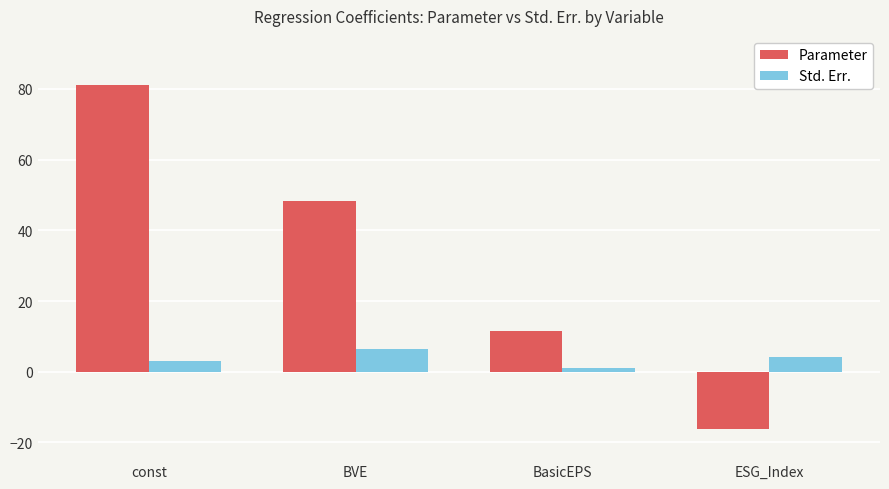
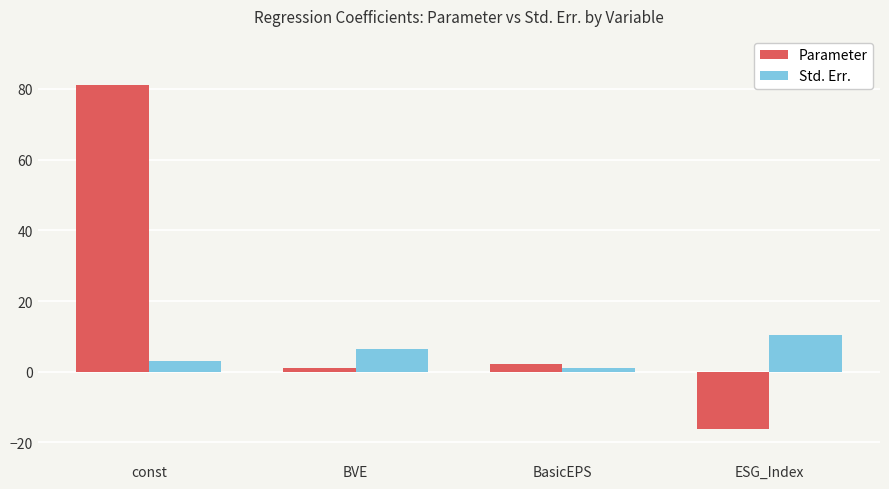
Parameter, BVE: 48 -> 1
Parameter, BasicEPS: 12 -> 2
Std. Err., ESG_Index: 4 -> 10
